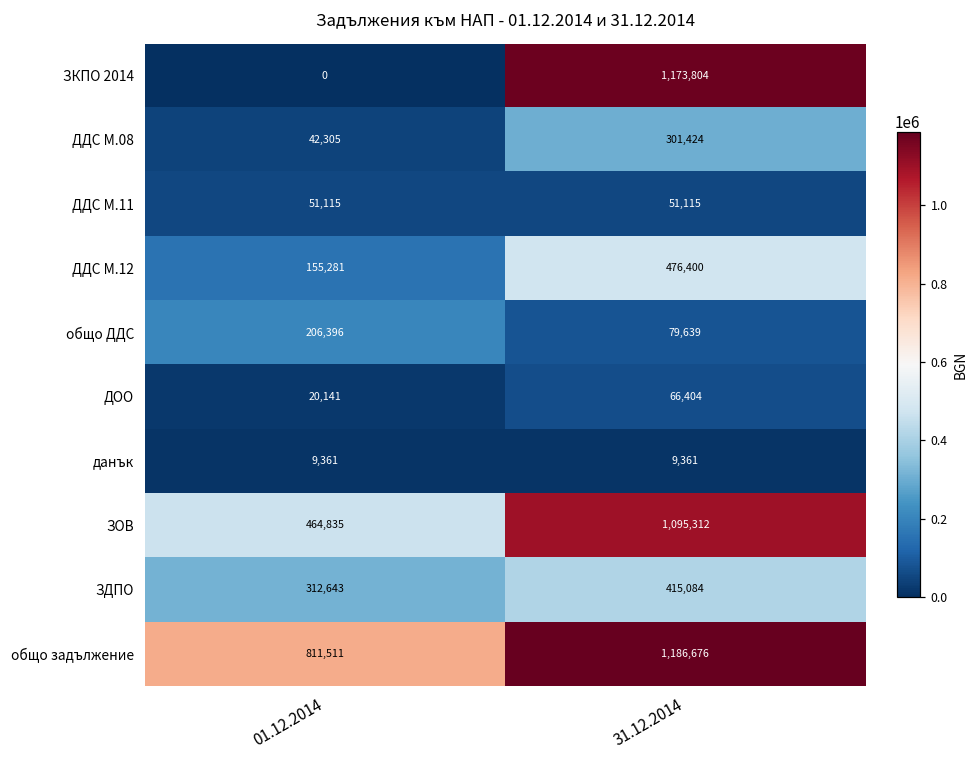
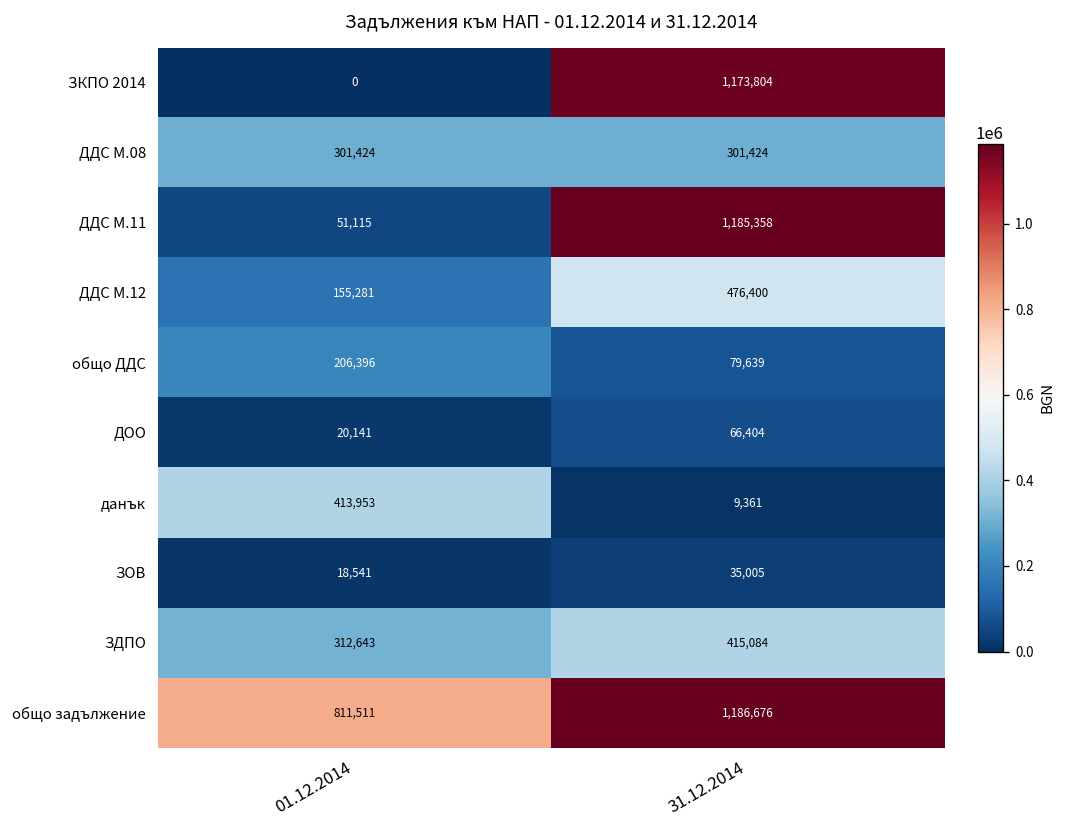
ДДС М.08, 01.12.2014: 42,305 -> 301,424
ДДС М.11, 31.12.2014: 51,115 -> 1,185,358
данък, 01.12.2014: 9,361 -> 413,953
ЗОВ, 01.12.2014: 464,835 -> 18,541
ЗОВ, 31.12.2014: 1,095,312 -> 35,005
